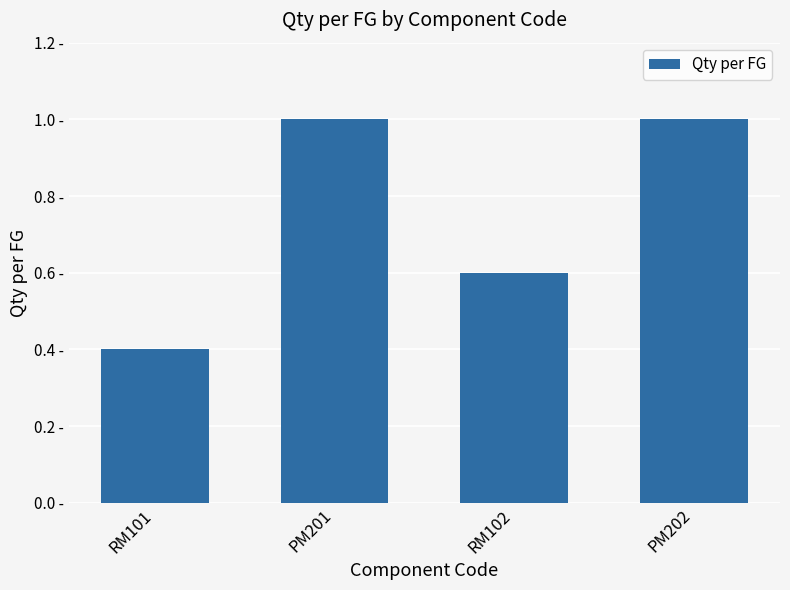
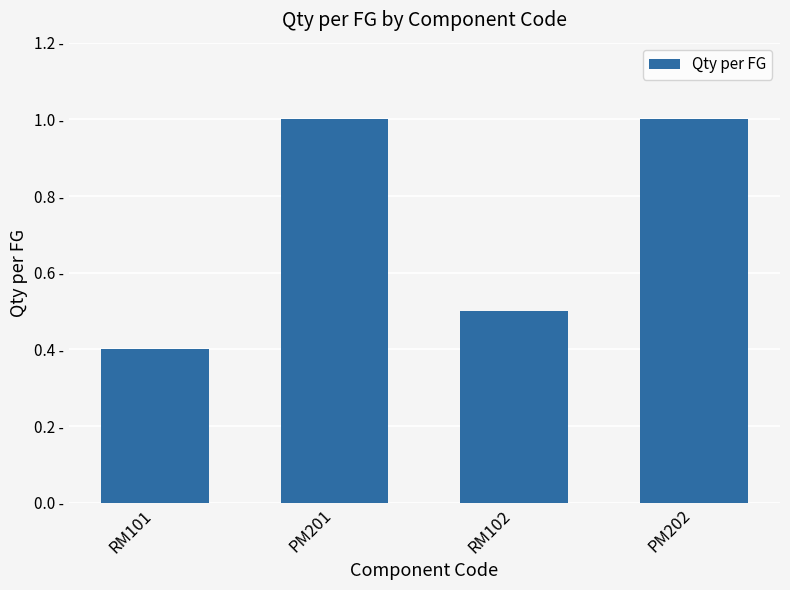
RM102: 0.6 - -> 0.5 -
